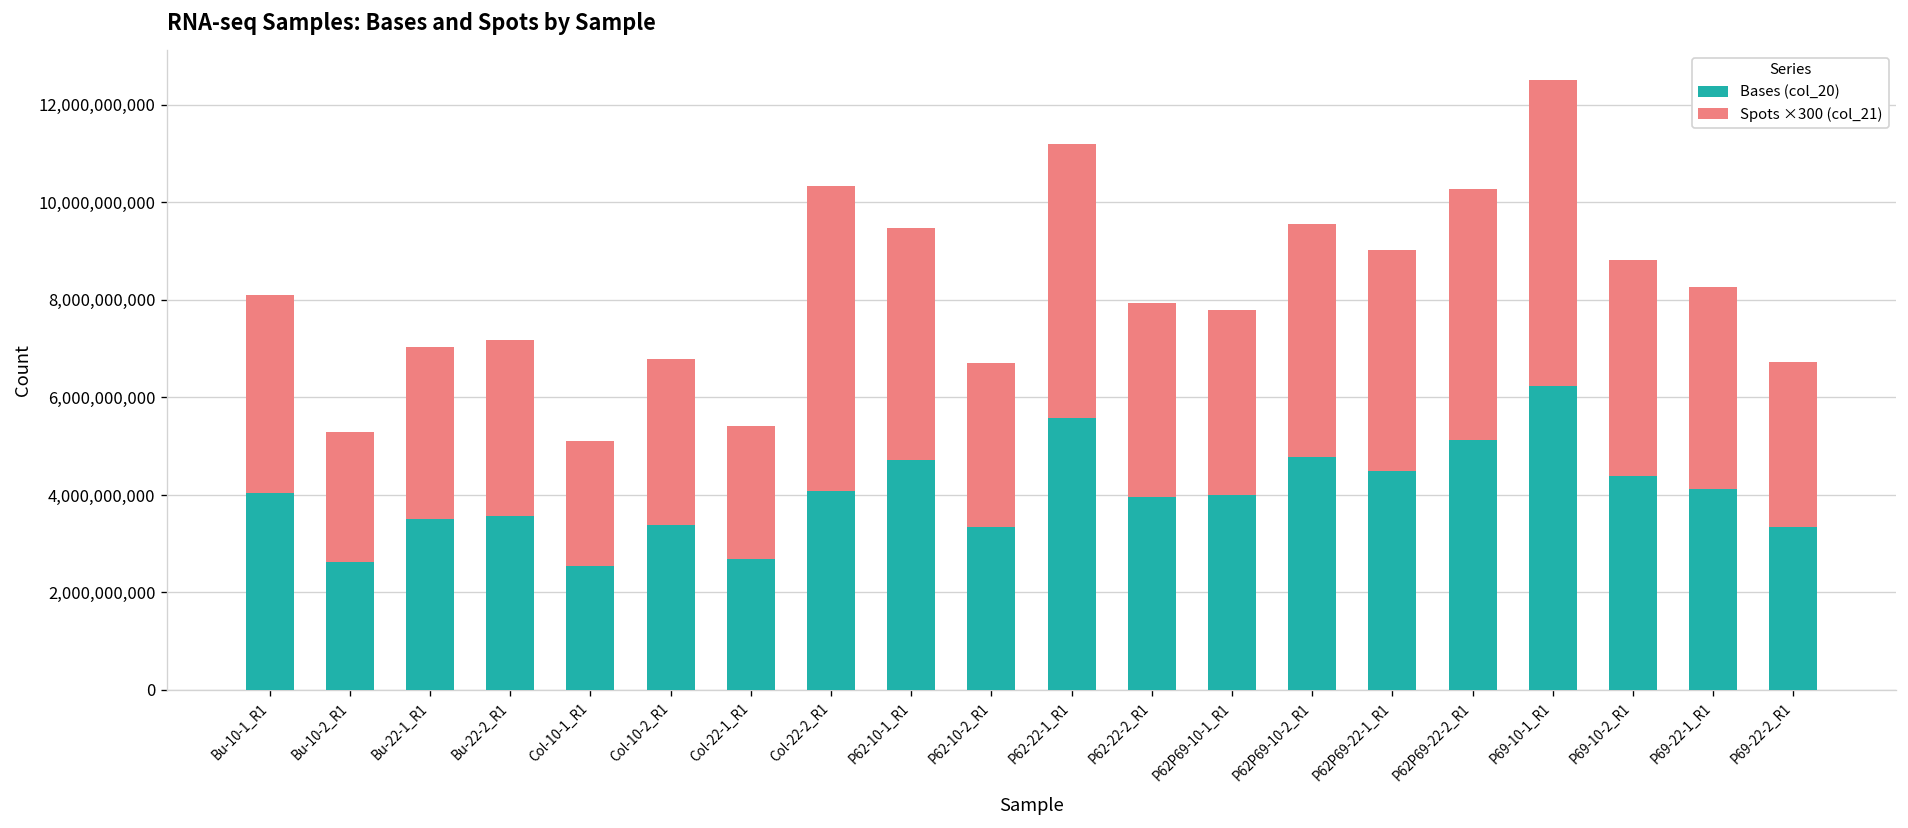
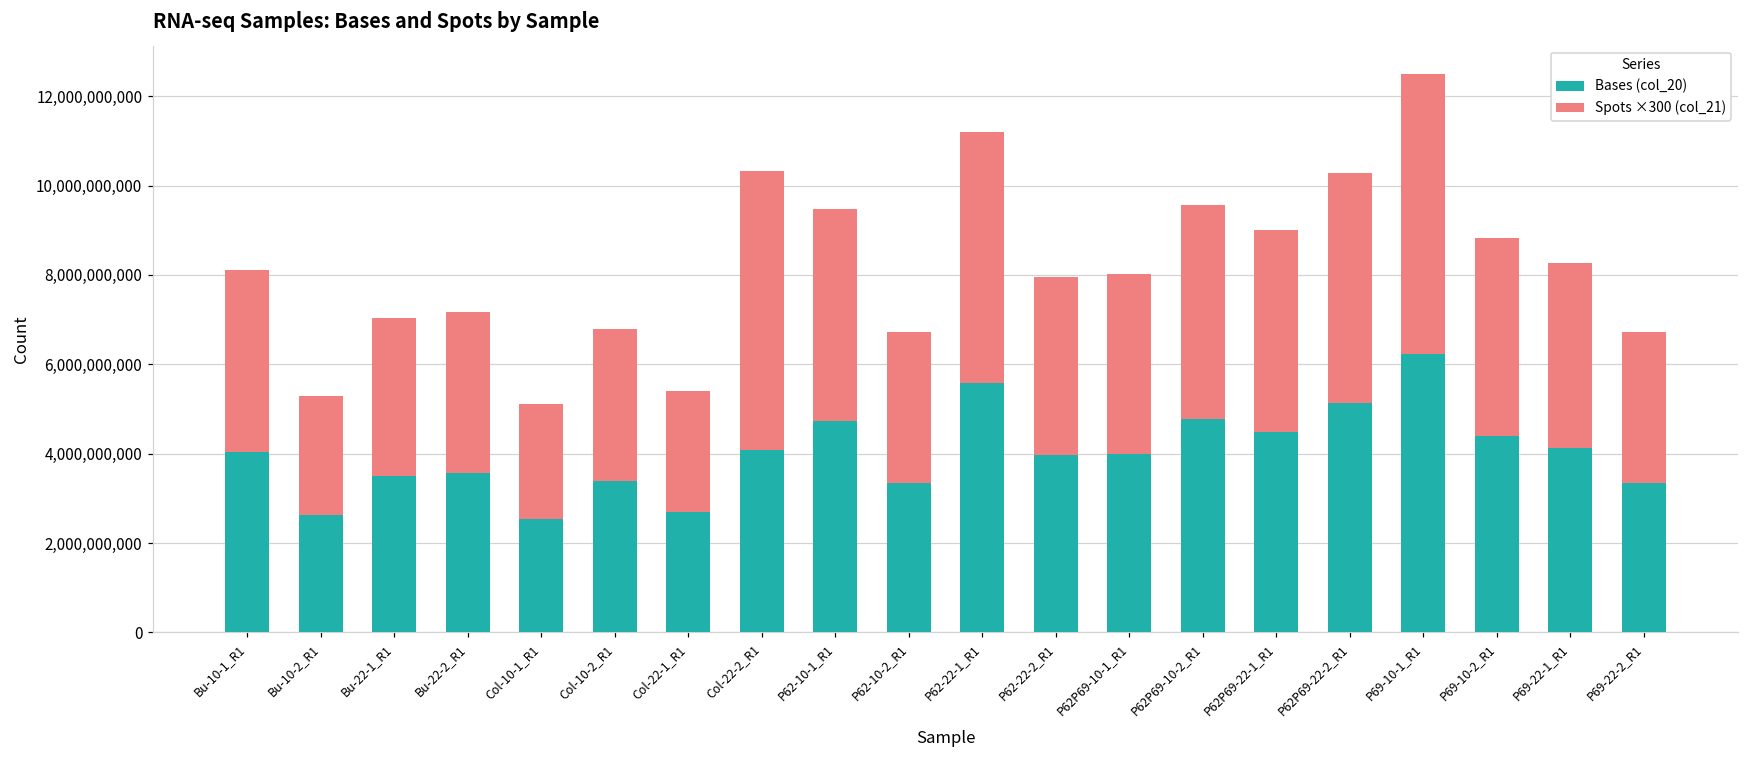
Spots ×300 (col_21), P62P69-10-1_R1: 3,800,000,000 -> 4,000,000,000
